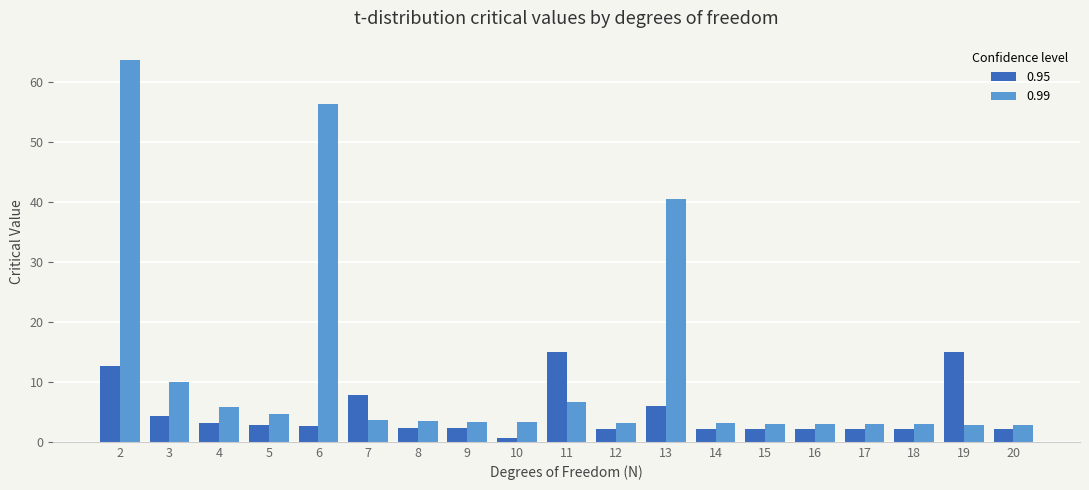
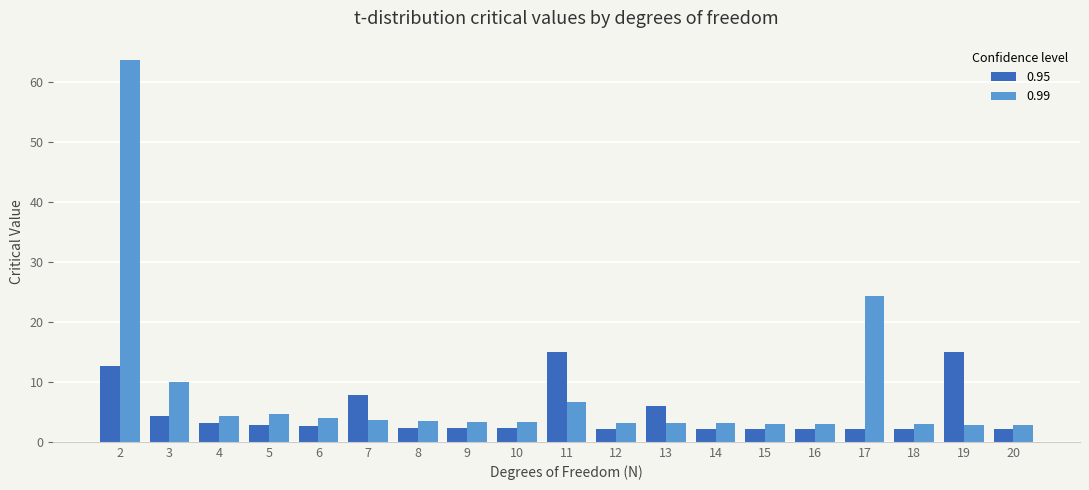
0.99, 4: 6 -> 4
0.99, 6: 56 -> 4
0.95, 10: 1 -> 2
0.99, 13: 40 -> 3
0.99, 17: 3 -> 24
